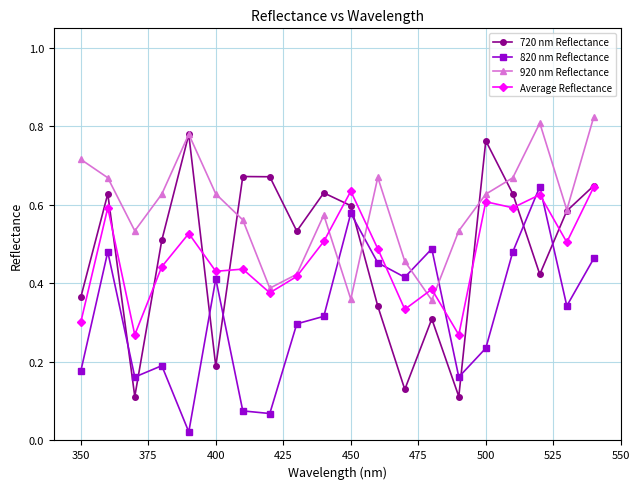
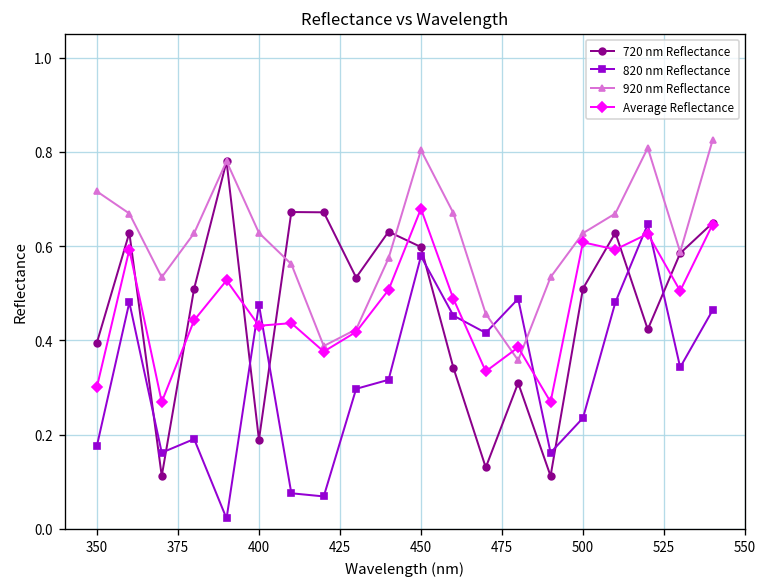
720 nm Reflectance, 350: 0.36 -> 0.40
820 nm Reflectance, 400: 0.41 -> 0.48
920 nm Reflectance, 450: 0.36 -> 0.80
Average Reflectance, 450: 0.64 -> 0.68
720 nm Reflectance, 500: 0.76 -> 0.51
